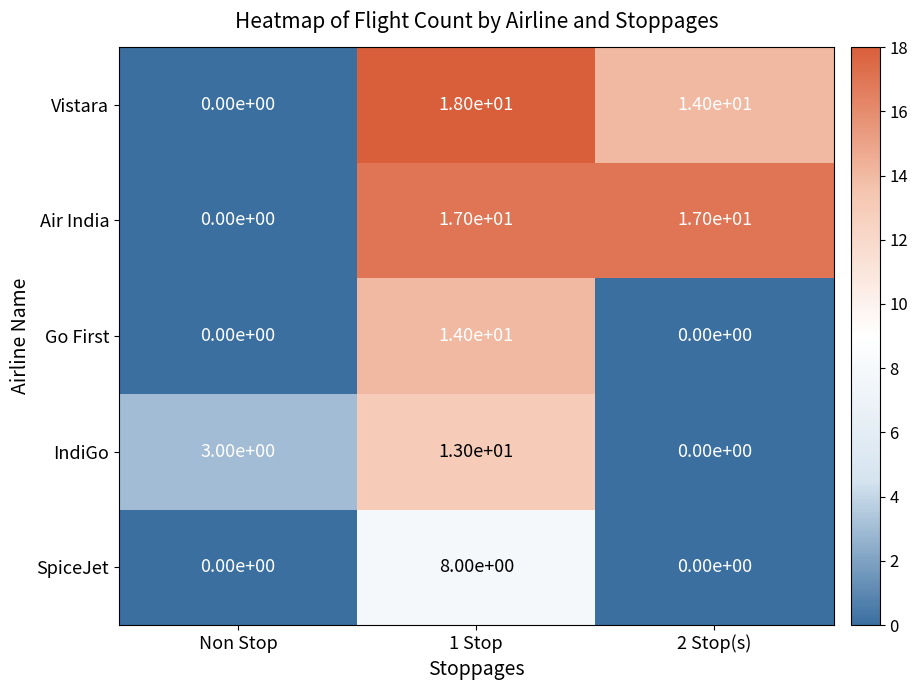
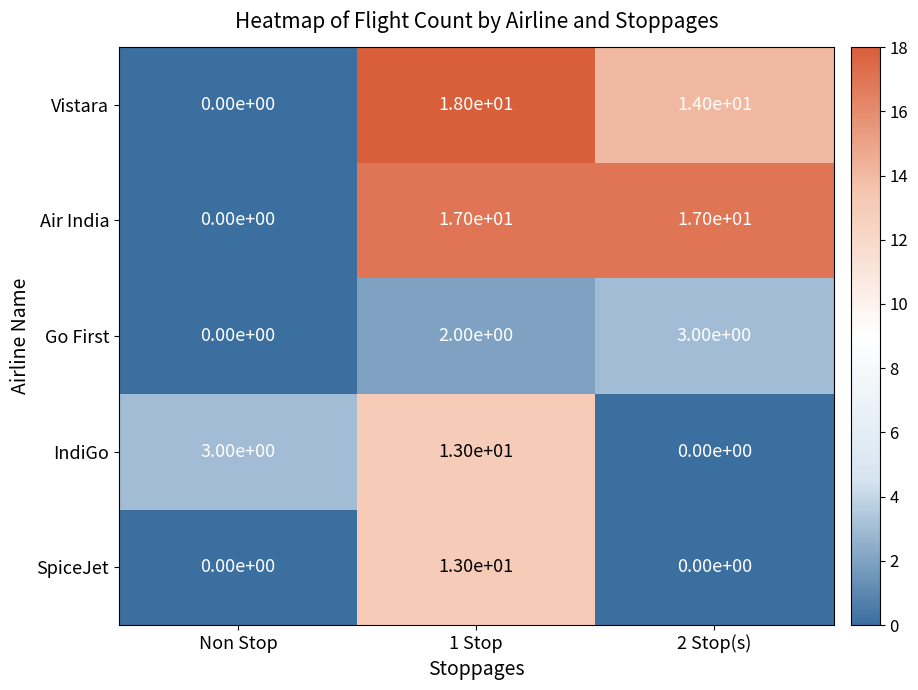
Go First, 1 Stop: 1.40e+01 -> 2.00e+00
Go First, 2 Stop(s): 0.00e+00 -> 3.00e+00
SpiceJet, 1 Stop: 8.00e+00 -> 1.30e+01
